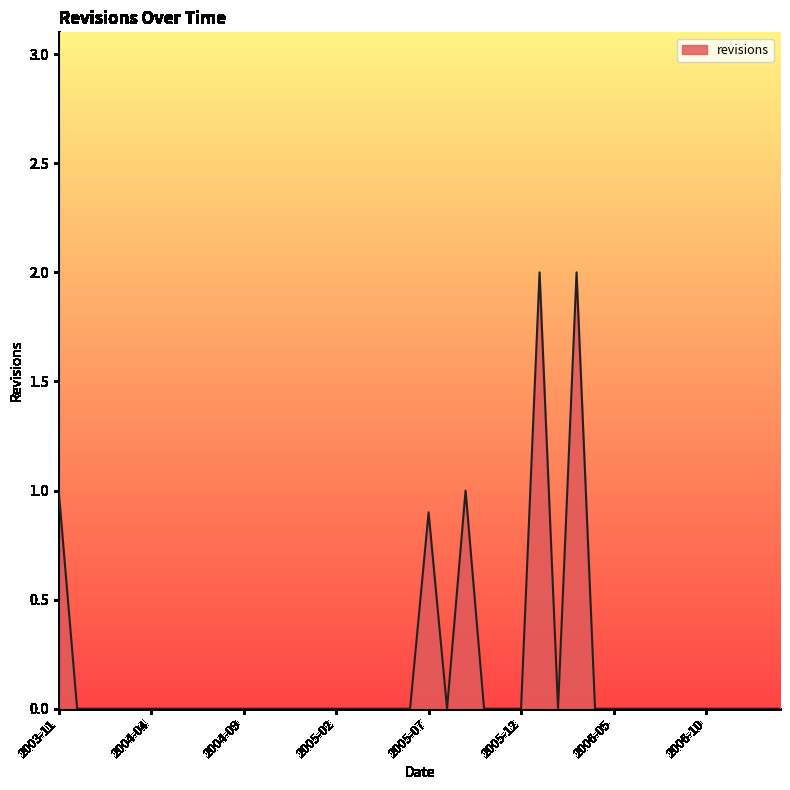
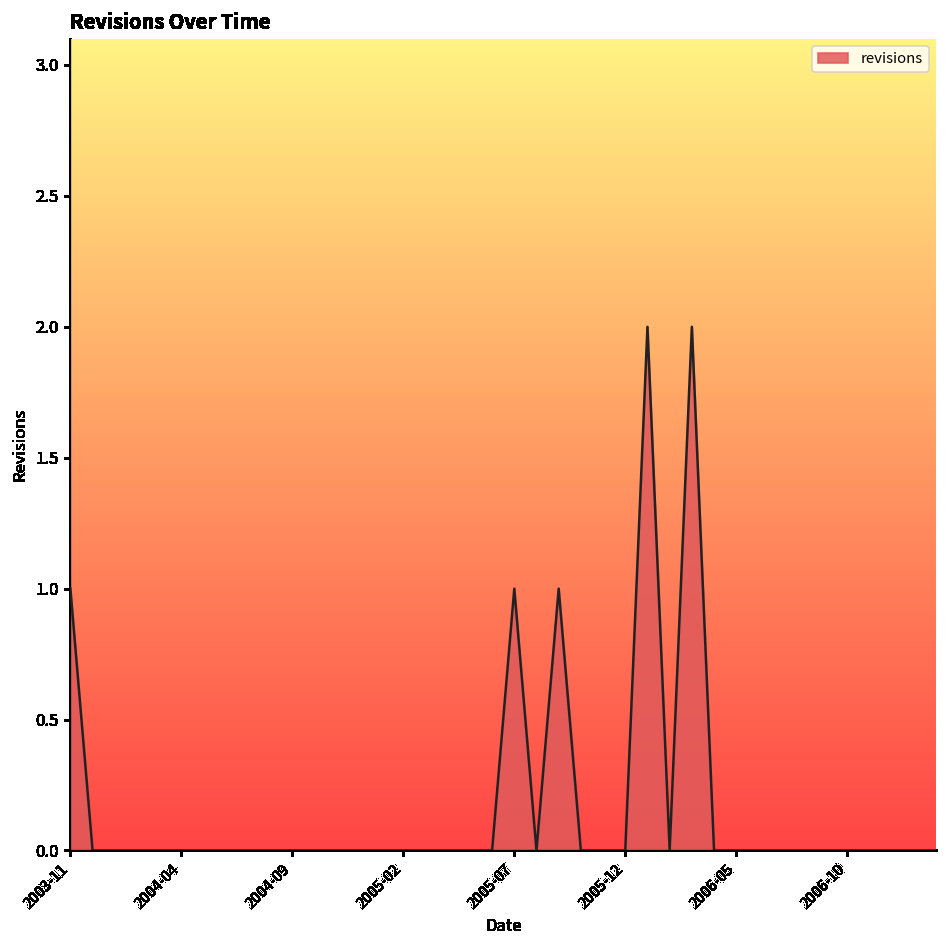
2005-07: 0.9 -> 1.0
